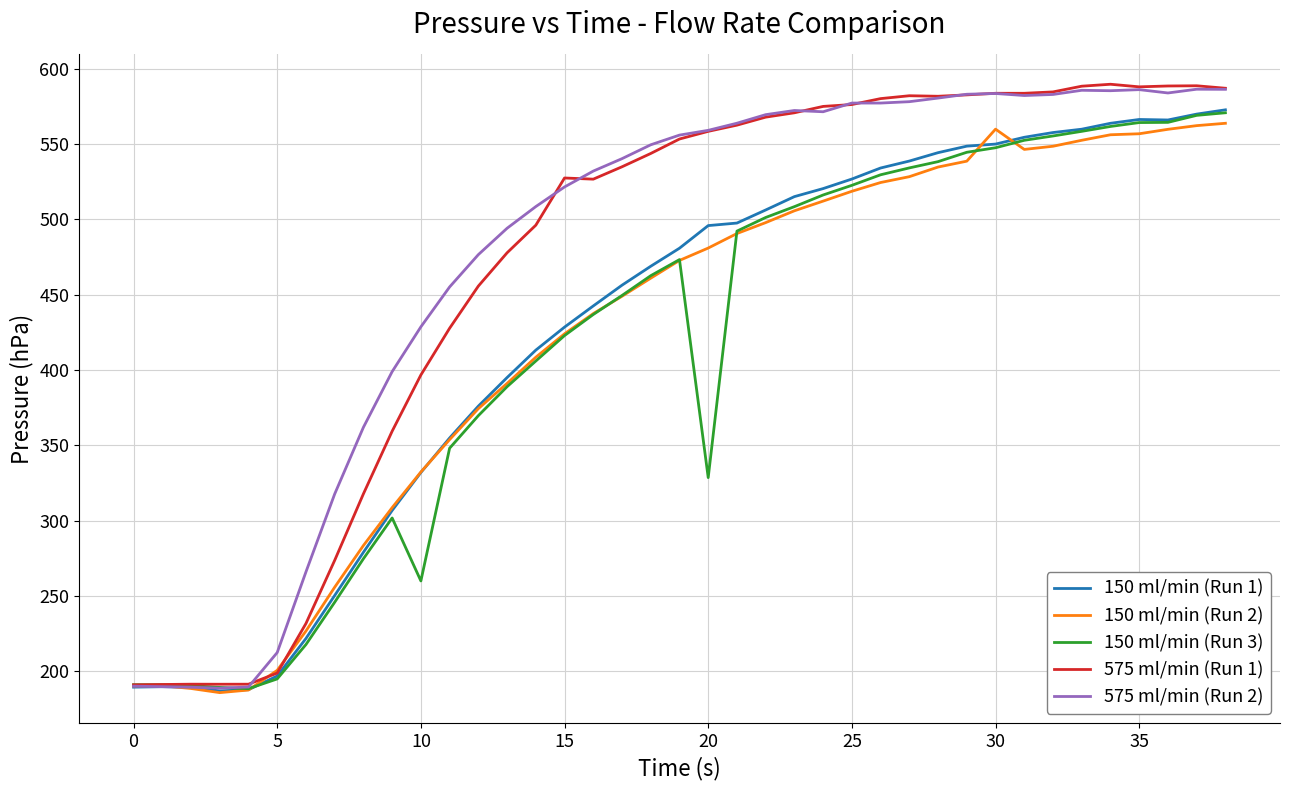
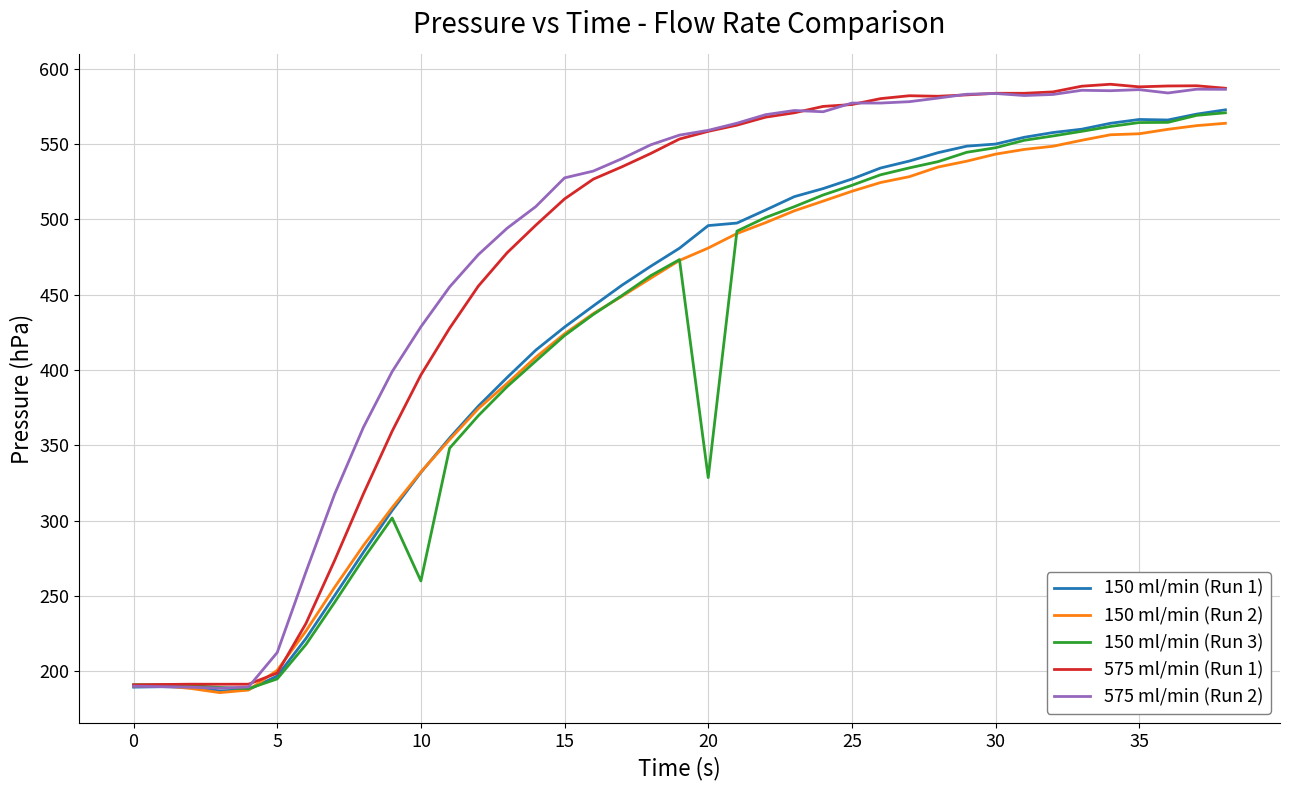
575 ml/min (Run 1), 15: 528 -> 514
575 ml/min (Run 2), 15: 522 -> 528
150 ml/min (Run 2), 30: 560 -> 543
